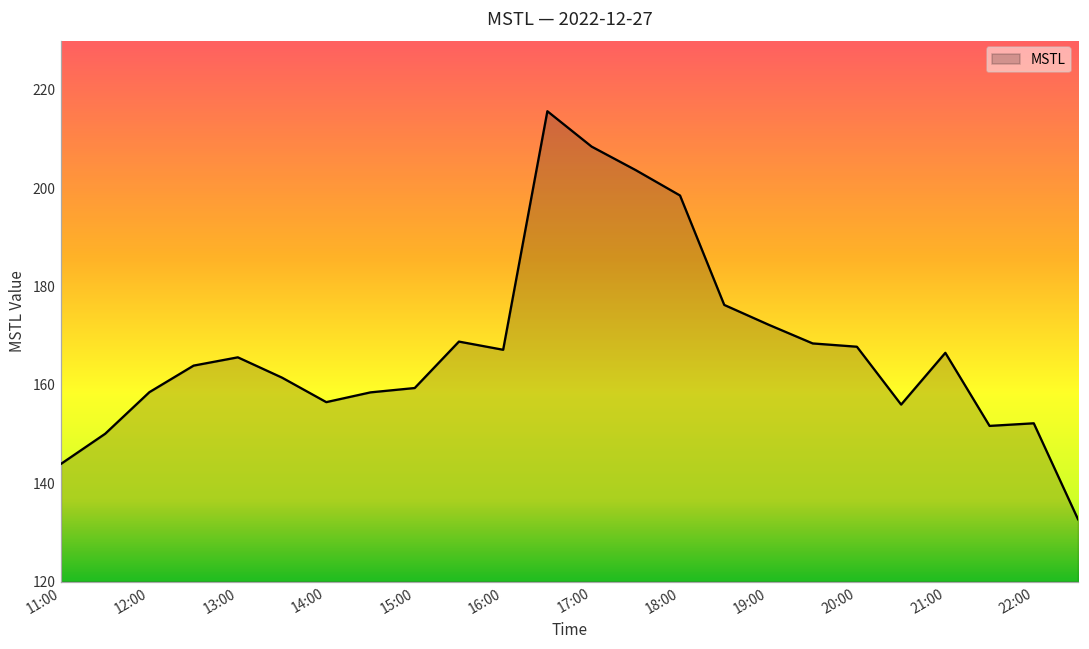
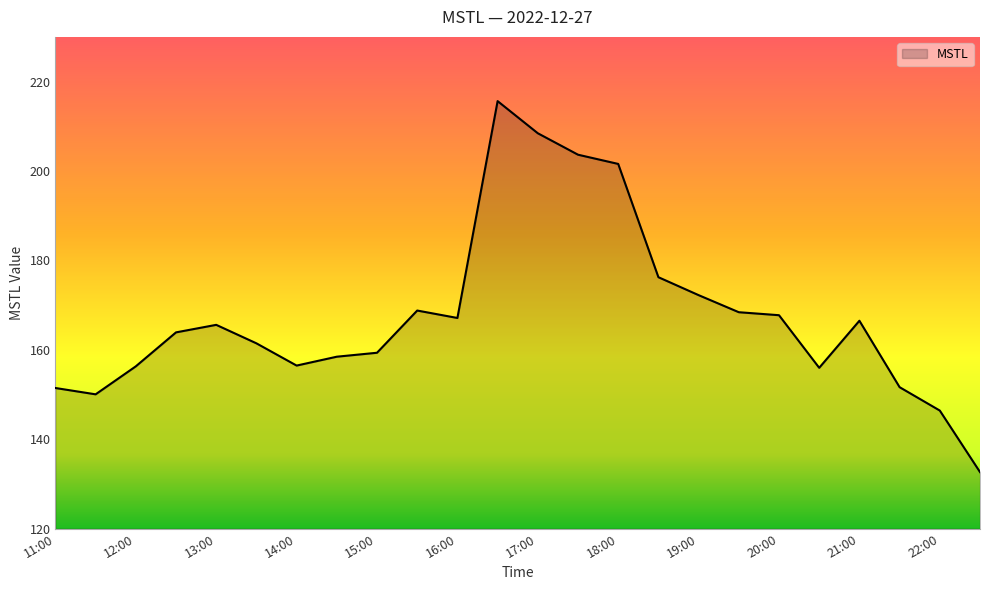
11:00: 144 -> 151
12:00: 159 -> 156
18:00: 198 -> 202
22:00: 152 -> 146
